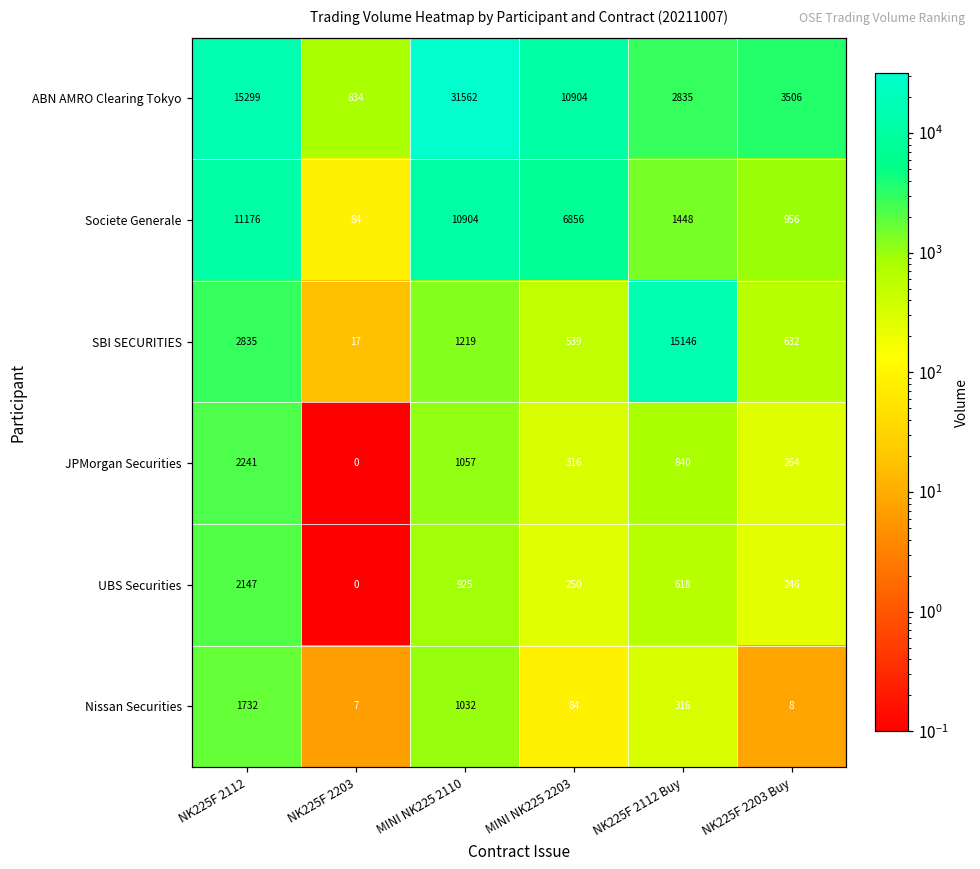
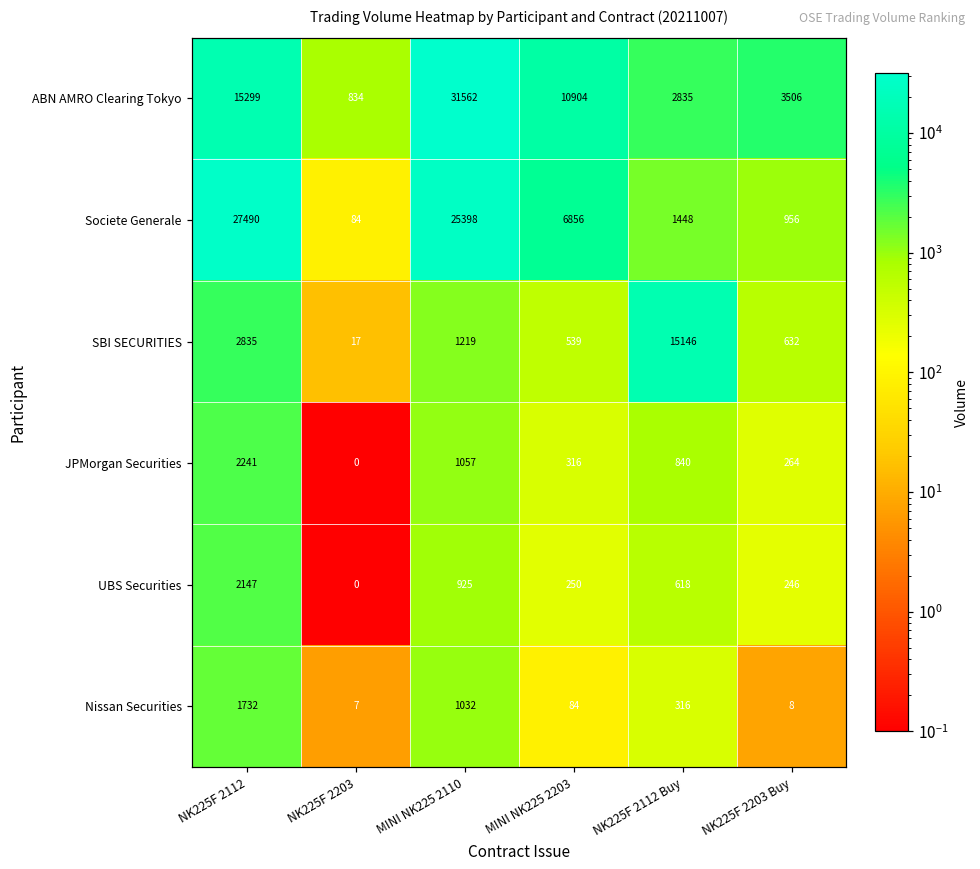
Societe Generale, NK225F 2112: 11176 -> 27490
Societe Generale, MINI NK225 2110: 10904 -> 25398
